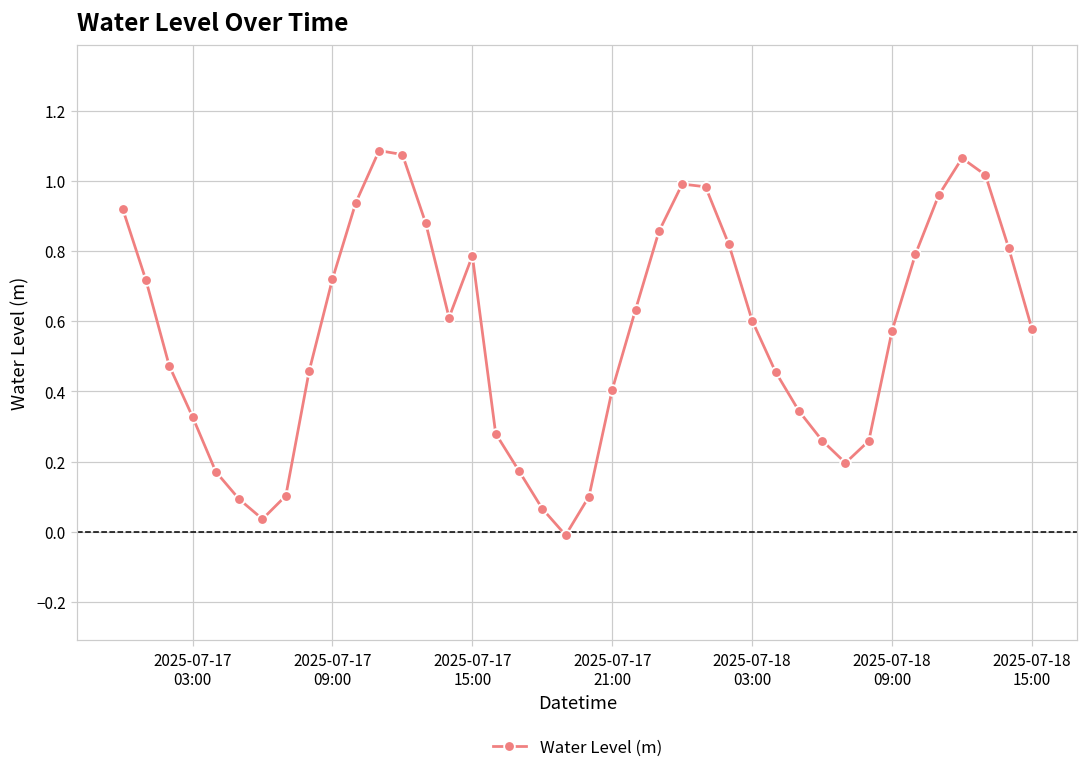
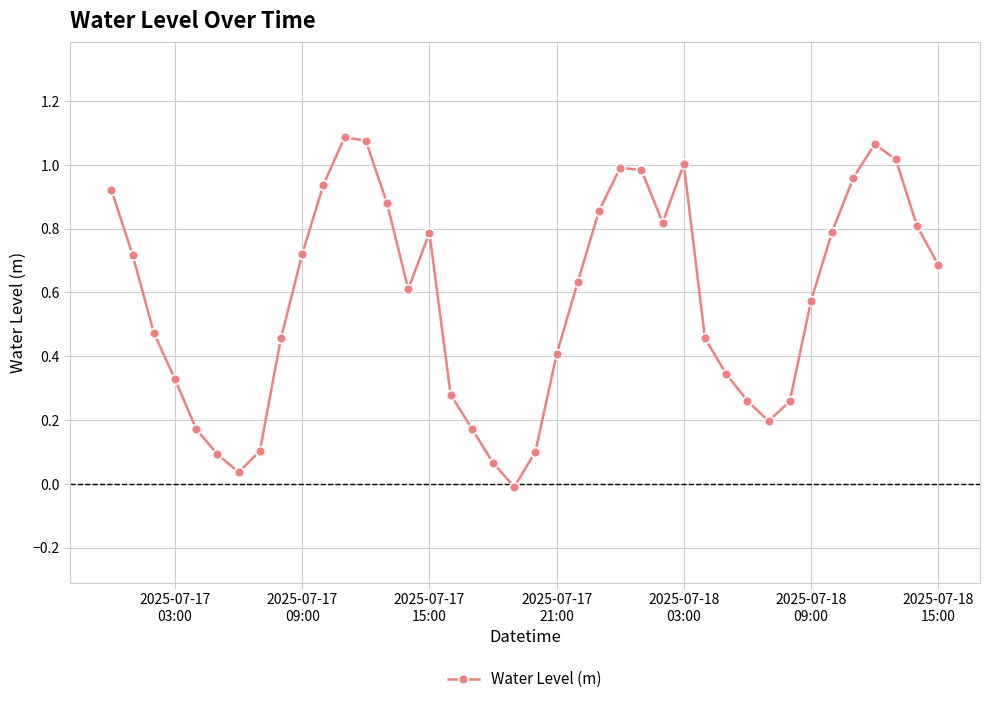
2025-07-18 03:00: 0.60 -> 1.00
2025-07-18 15:00: 0.58 -> 0.69
